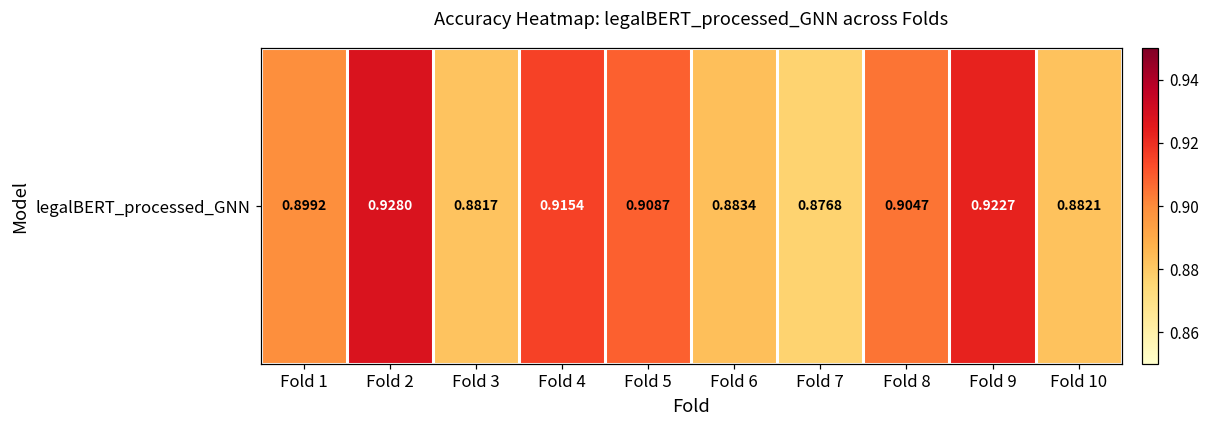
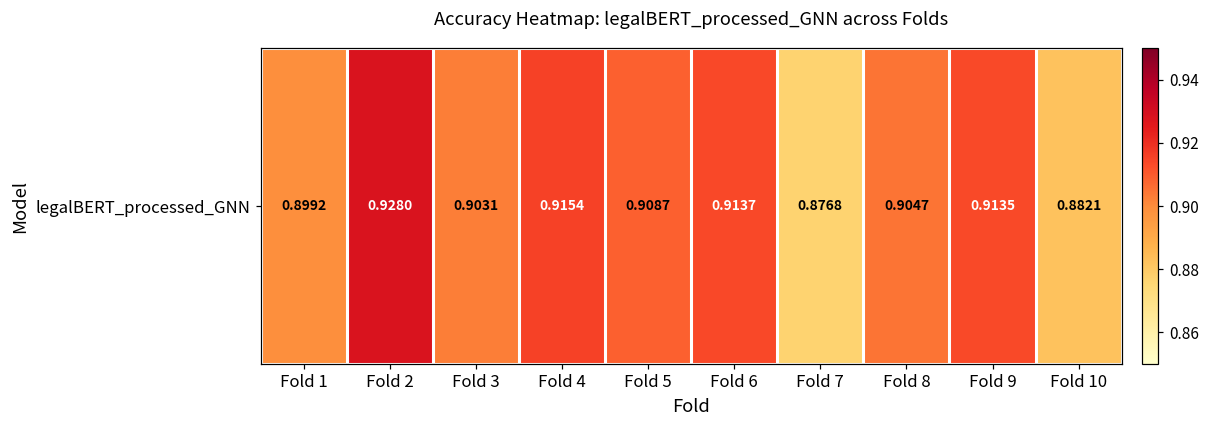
legalBERT_processed_GNN, Fold 3: 0.8817 -> 0.9031
legalBERT_processed_GNN, Fold 6: 0.8834 -> 0.9137
legalBERT_processed_GNN, Fold 9: 0.9227 -> 0.9135
